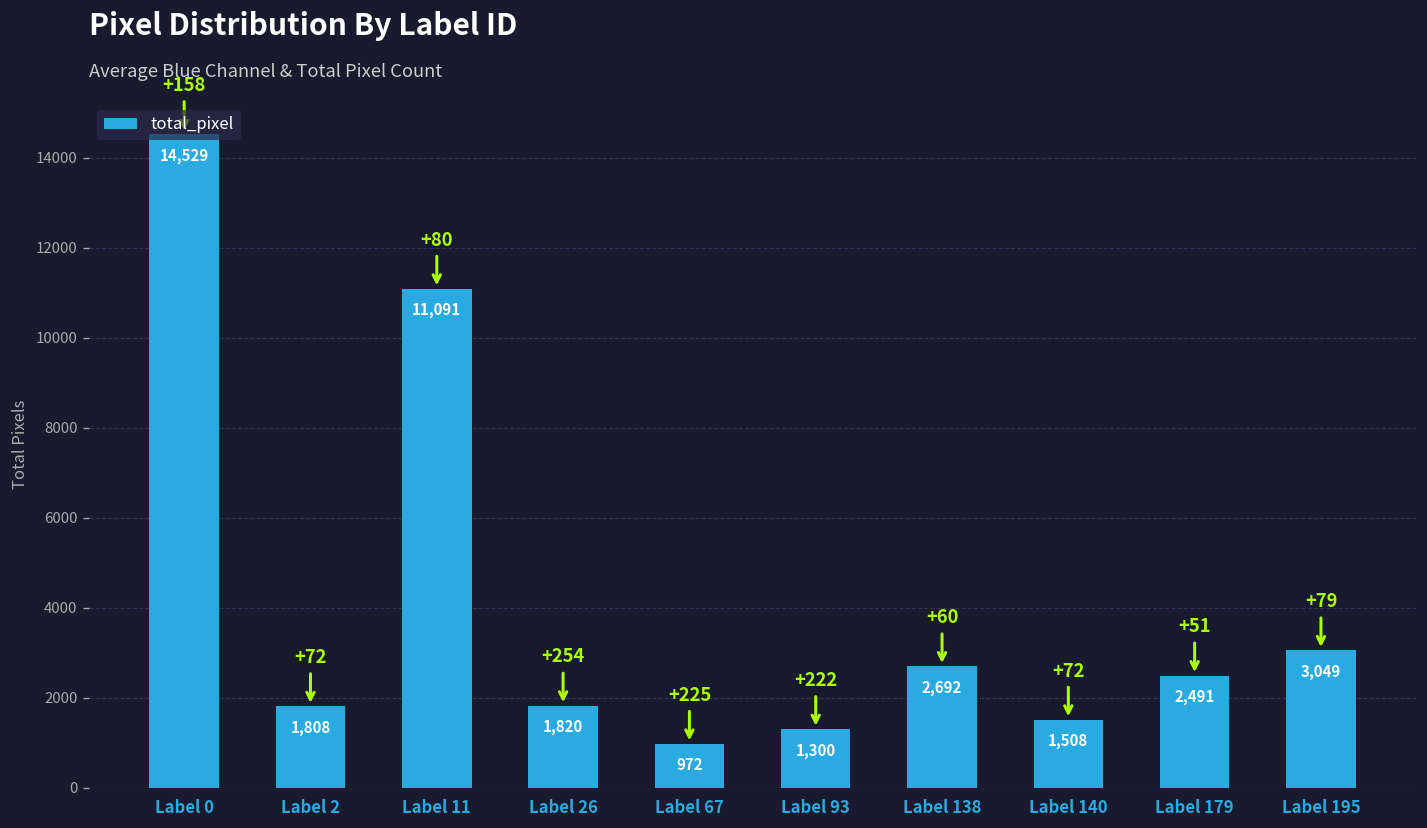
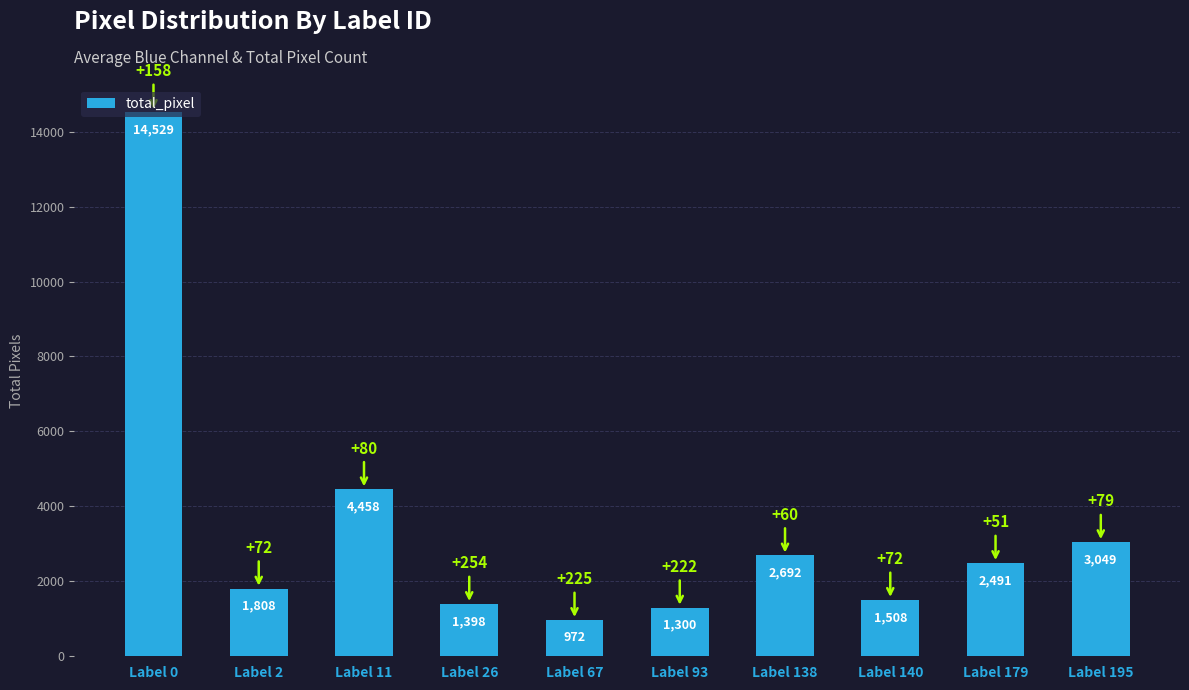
Label 11: 11,091 -> 4,458
Label 26: 1,820 -> 1,398
